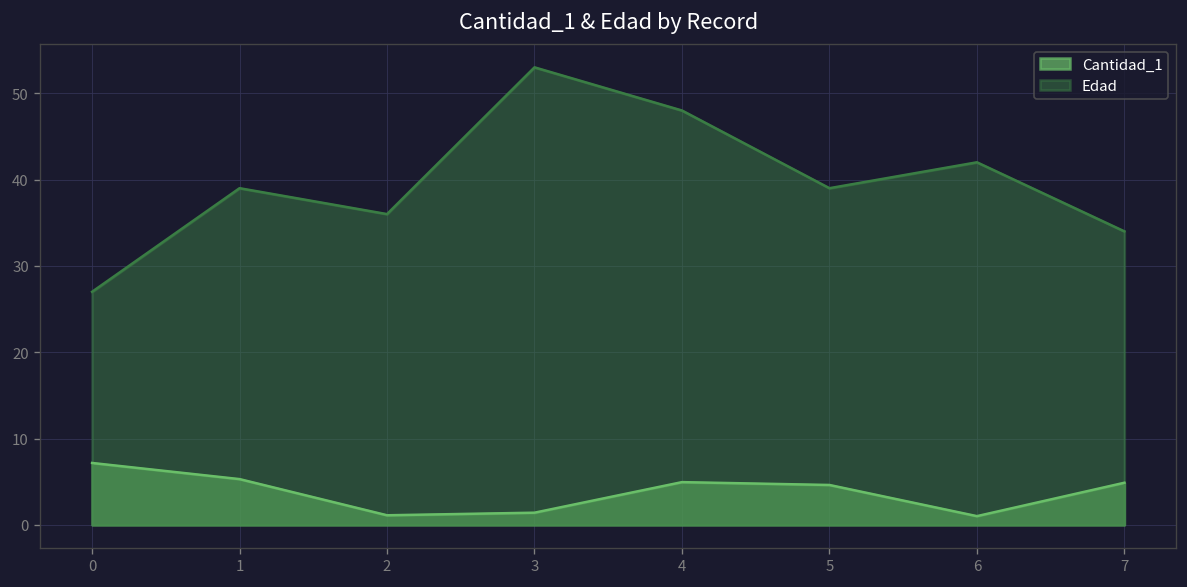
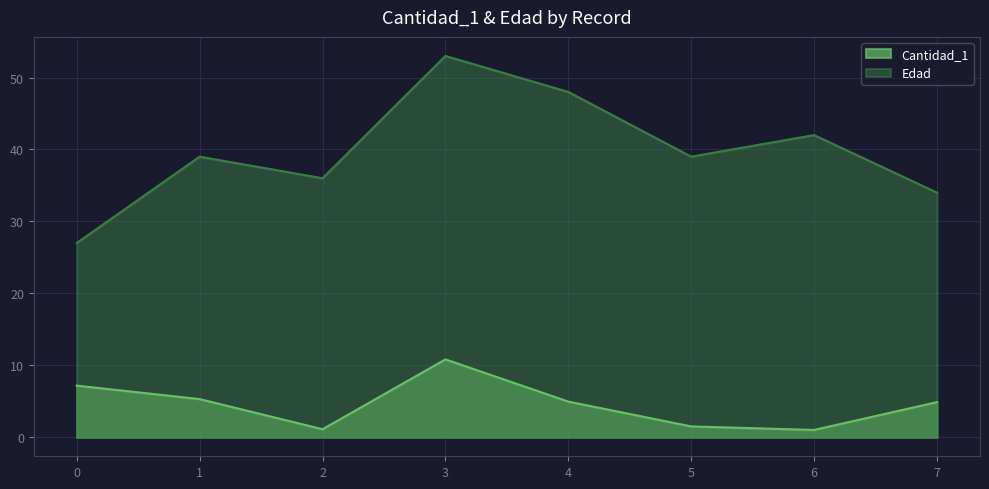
Cantidad_1, 3: 1 -> 11
Cantidad_1, 5: 5 -> 2
